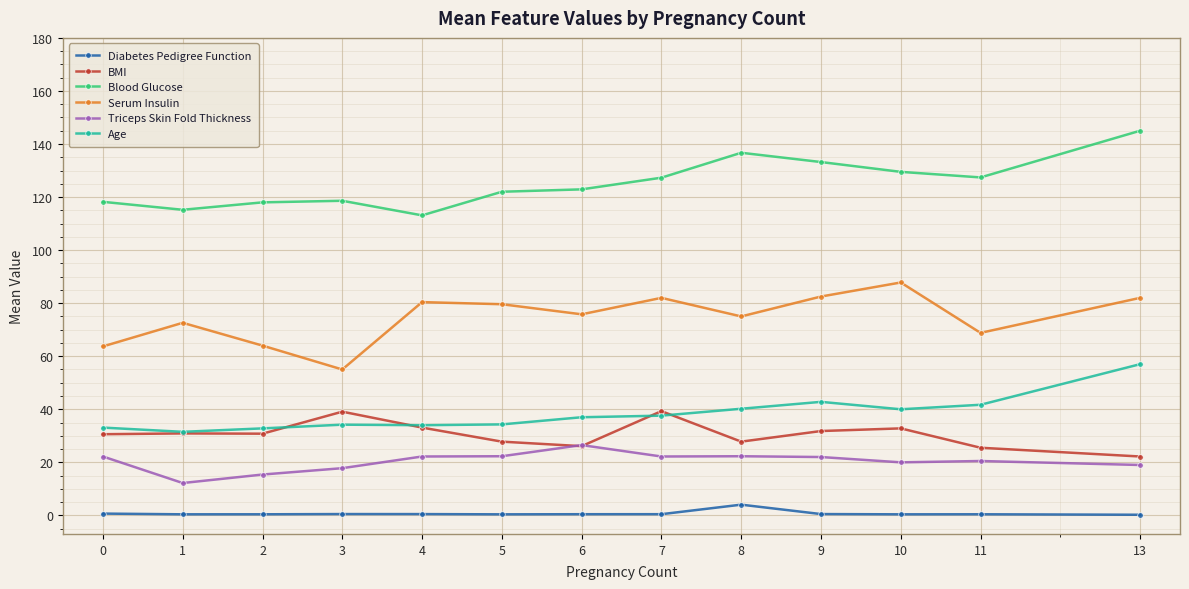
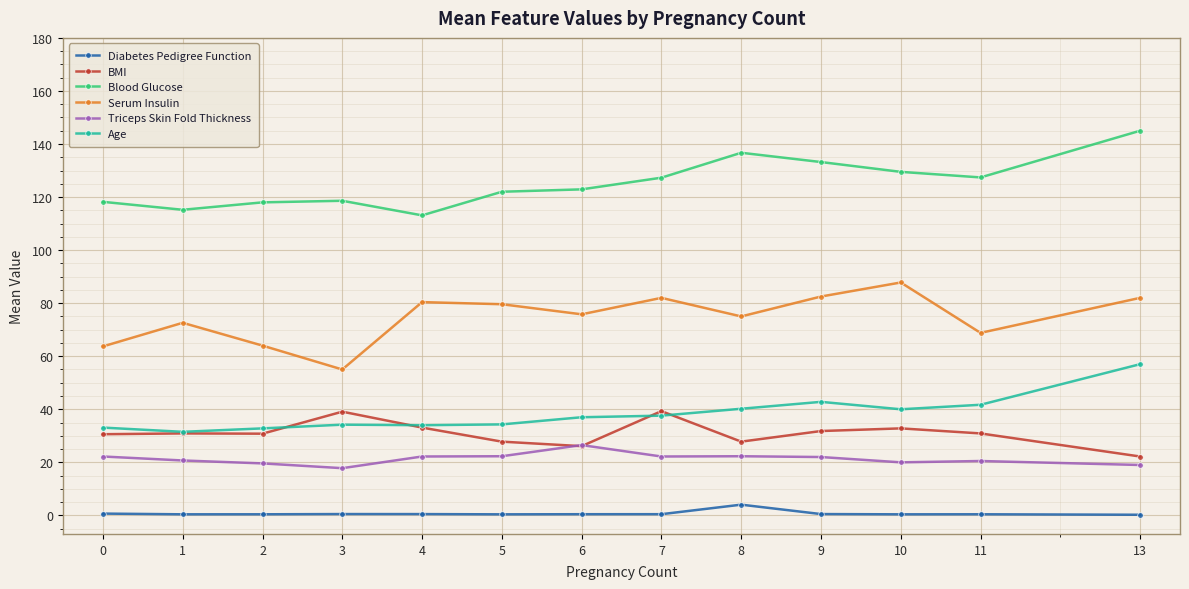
Triceps Skin Fold Thickness, 1: 12 -> 21
Triceps Skin Fold Thickness, 2: 15 -> 20
BMI, 11: 26 -> 31
